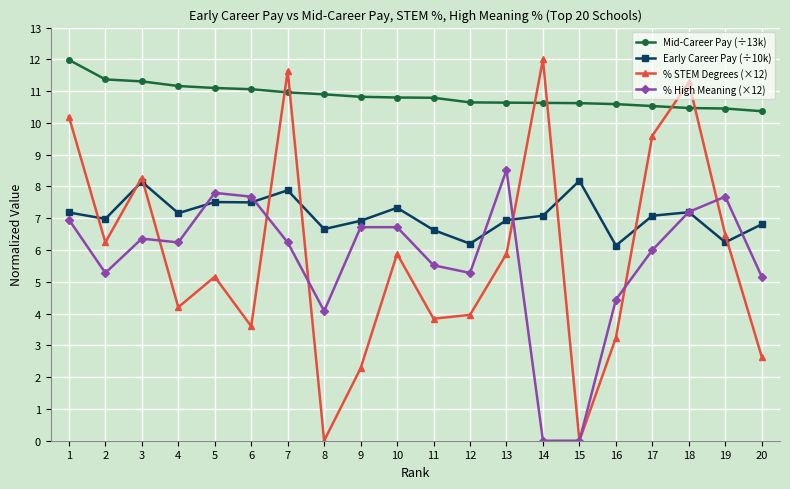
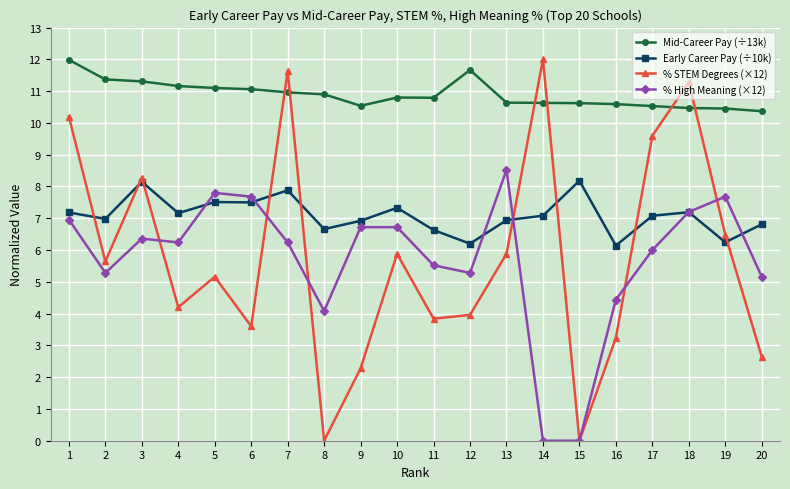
% STEM Degrees (×12), 2: 6.2 -> 5.6
Mid-Career Pay (÷13k), 9: 10.8 -> 10.5
Mid-Career Pay (÷13k), 12: 10.6 -> 11.7
